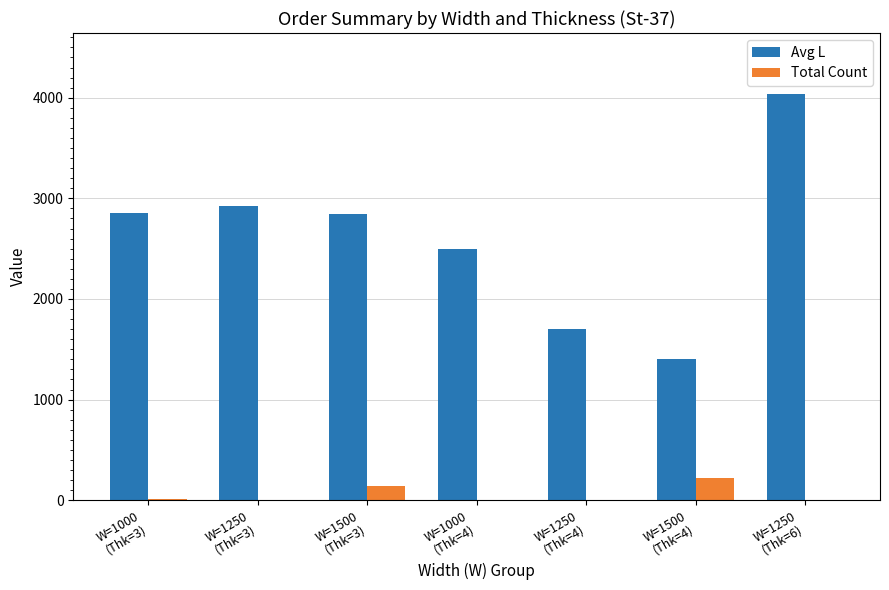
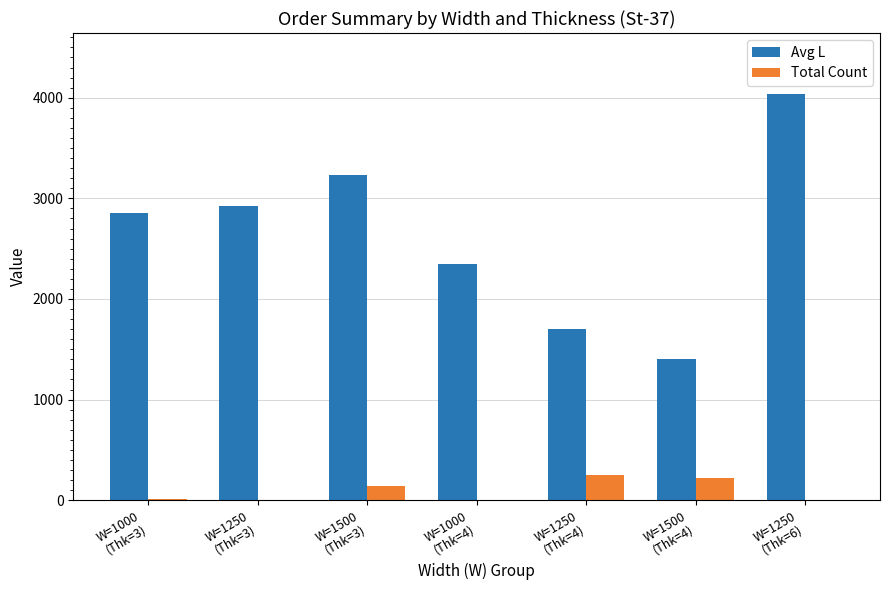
Avg L, W=1500 (Thk=3): 2840 -> 3230
Avg L, W=1000 (Thk=4): 2500 -> 2340
Total Count, W=1250 (Thk=4): 10 -> 250
